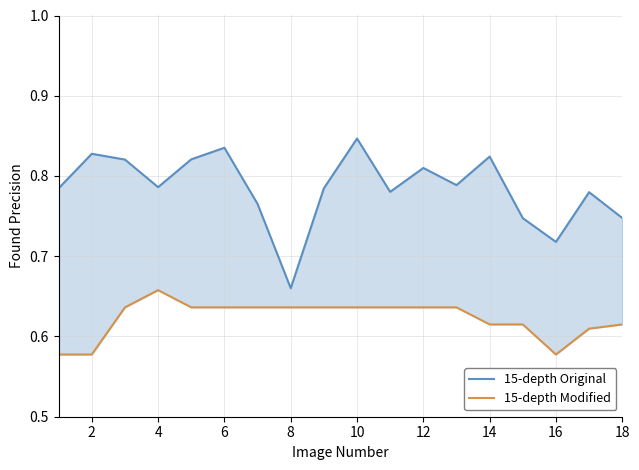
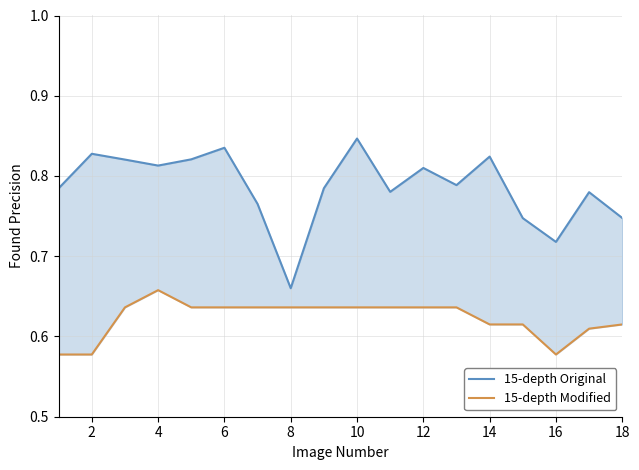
15-depth Original, 4: 0.79 -> 0.81
